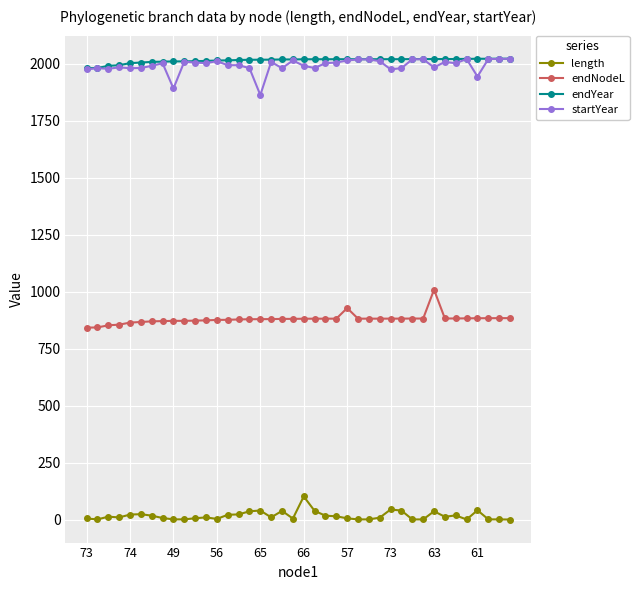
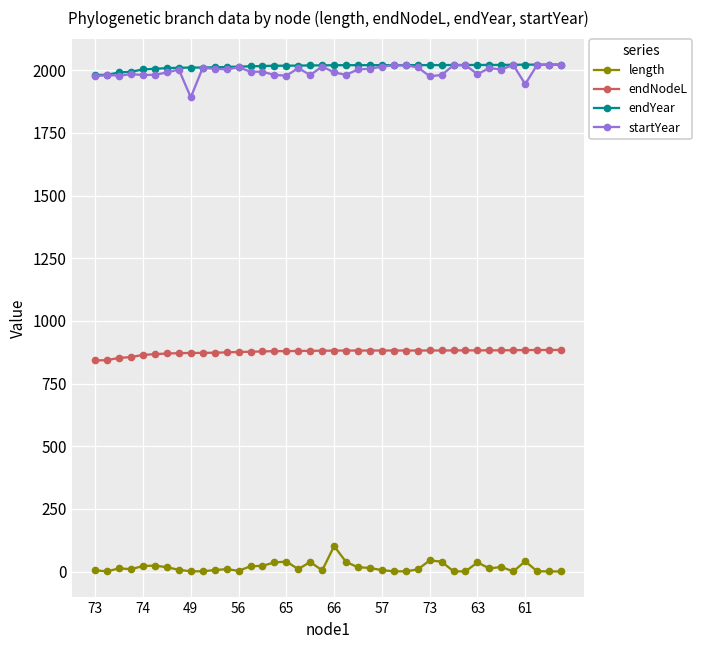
startYear, 65: 1860 -> 1980
endNodeL, 57: 930 -> 880
endNodeL, 63: 1010 -> 880
